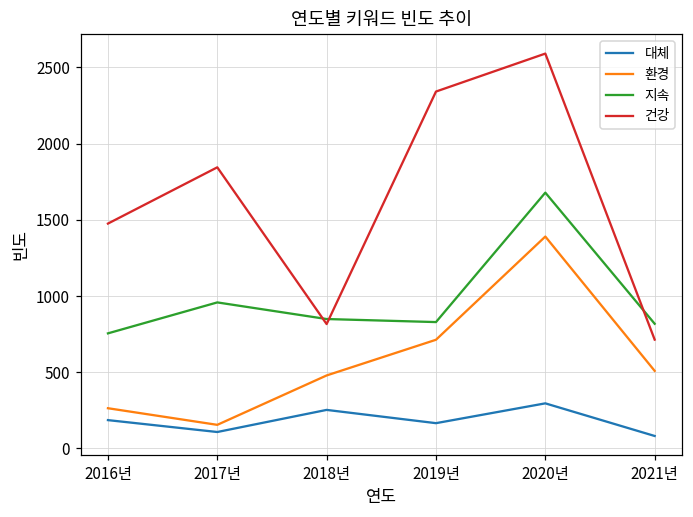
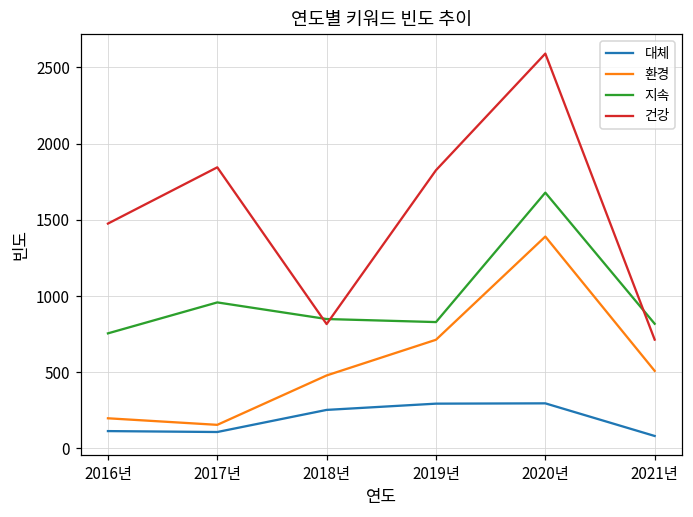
대체, 2016년: 190 -> 110
환경, 2016년: 260 -> 200
대체, 2019년: 170 -> 290
건강, 2019년: 2340 -> 1830
